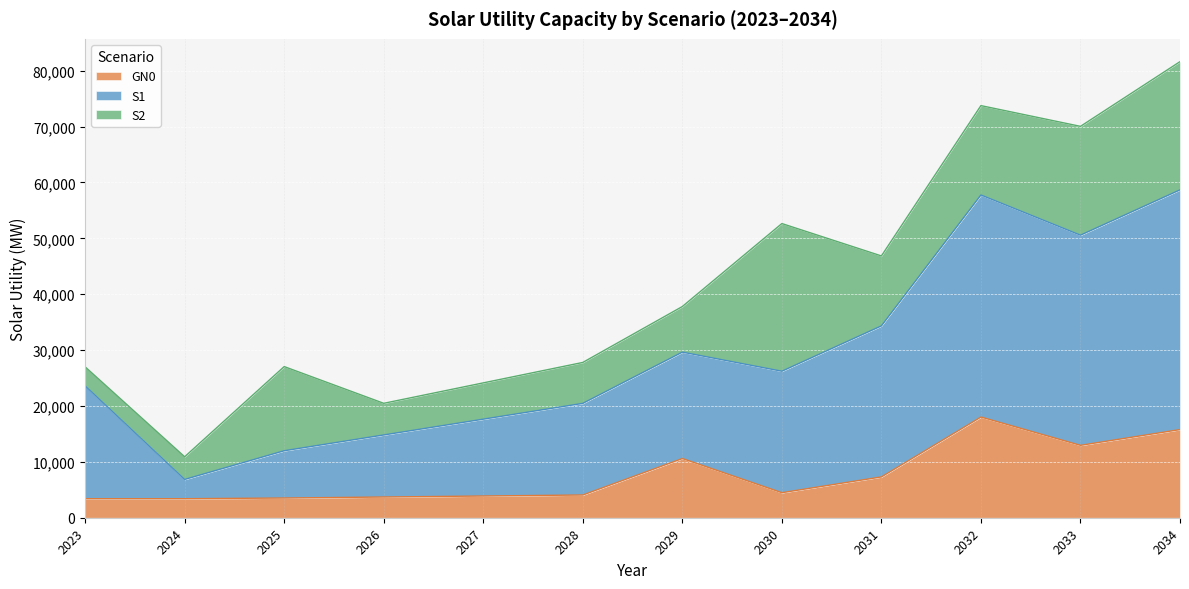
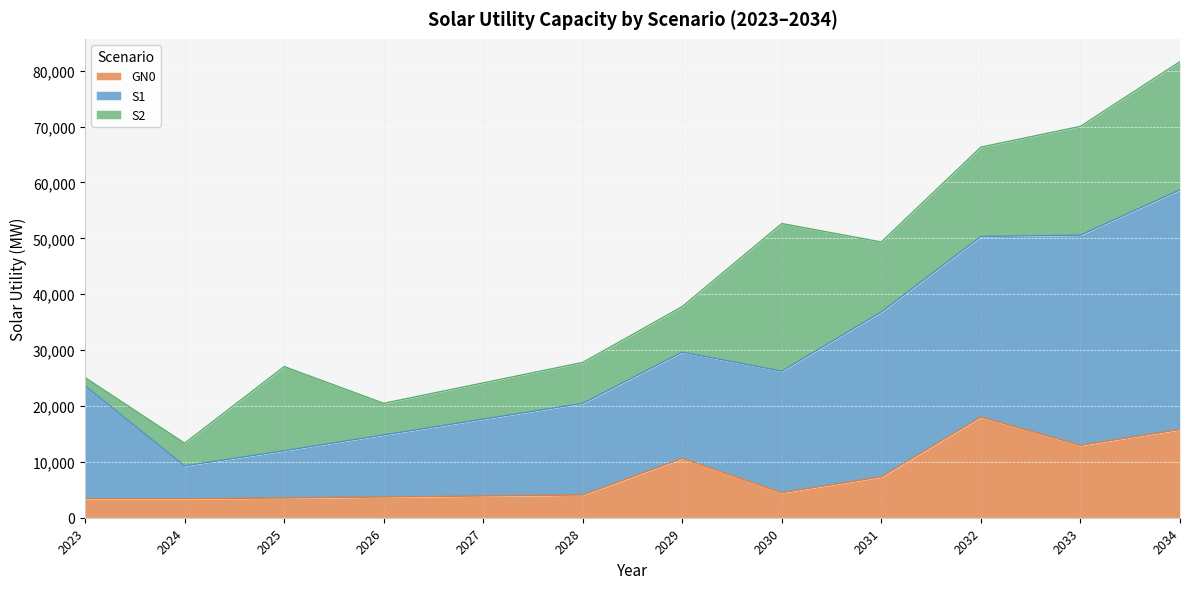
S2, 2023: 3,000 -> 1,000
S1, 2024: 3,000 -> 6,000
S1, 2031: 27,000 -> 30,000
S1, 2032: 40,000 -> 32,000
